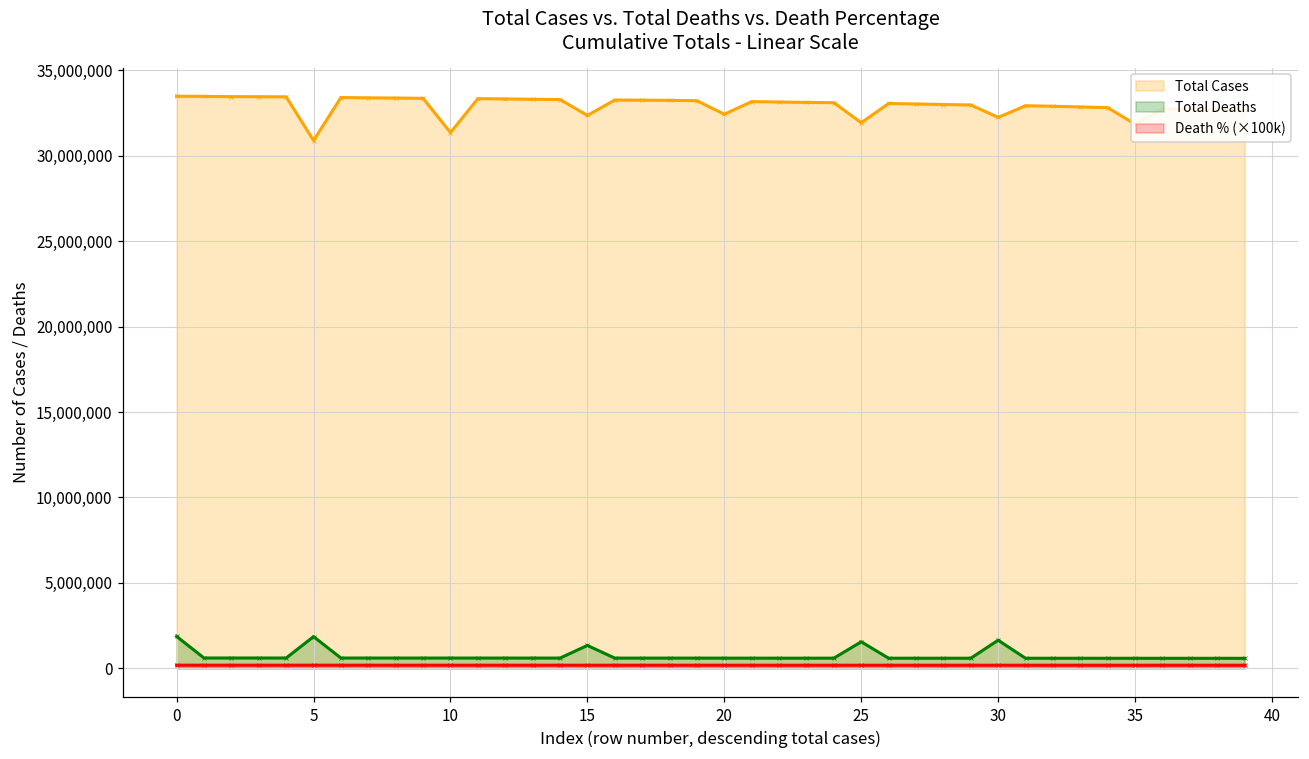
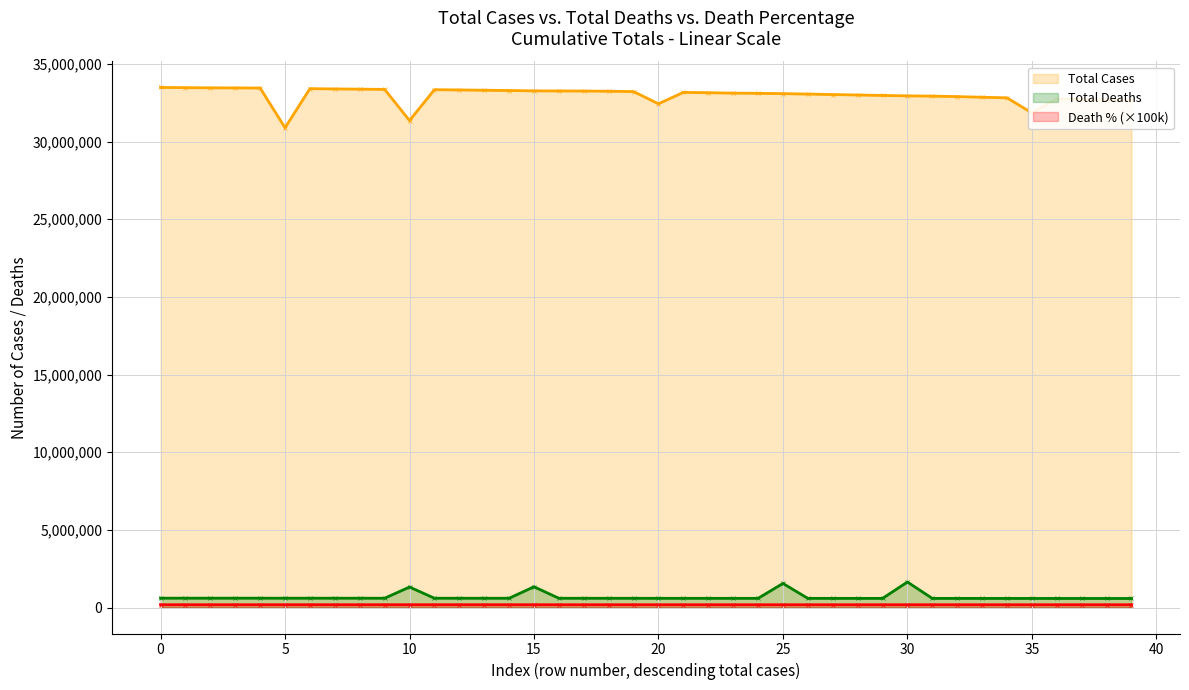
Total Deaths, 0: 1,900,000 -> 600,000
Total Deaths, 5: 1,900,000 -> 600,000
Total Deaths, 10: 600,000 -> 1,300,000
Total Cases, 15: 32,400,000 -> 33,300,000
Total Cases, 25: 31,900,000 -> 33,100,000
Total Cases, 30: 32,200,000 -> 32,900,000
